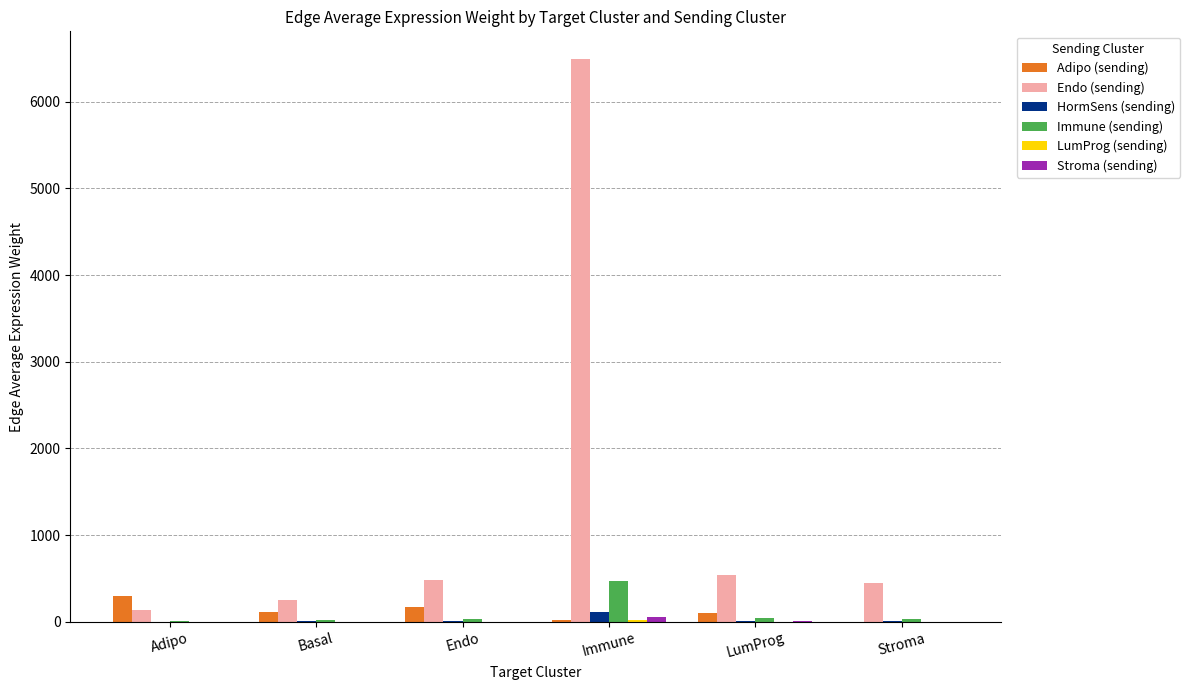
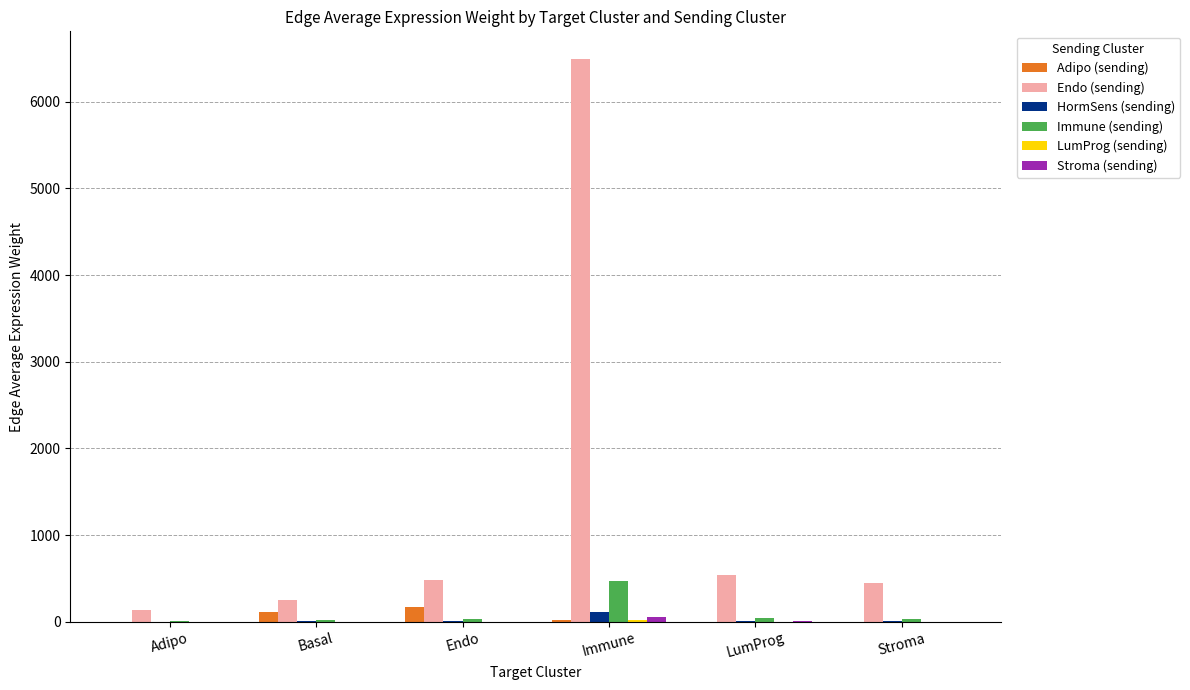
Adipo (sending), Adipo: 300 -> 0
Adipo (sending), LumProg: 100 -> 0
